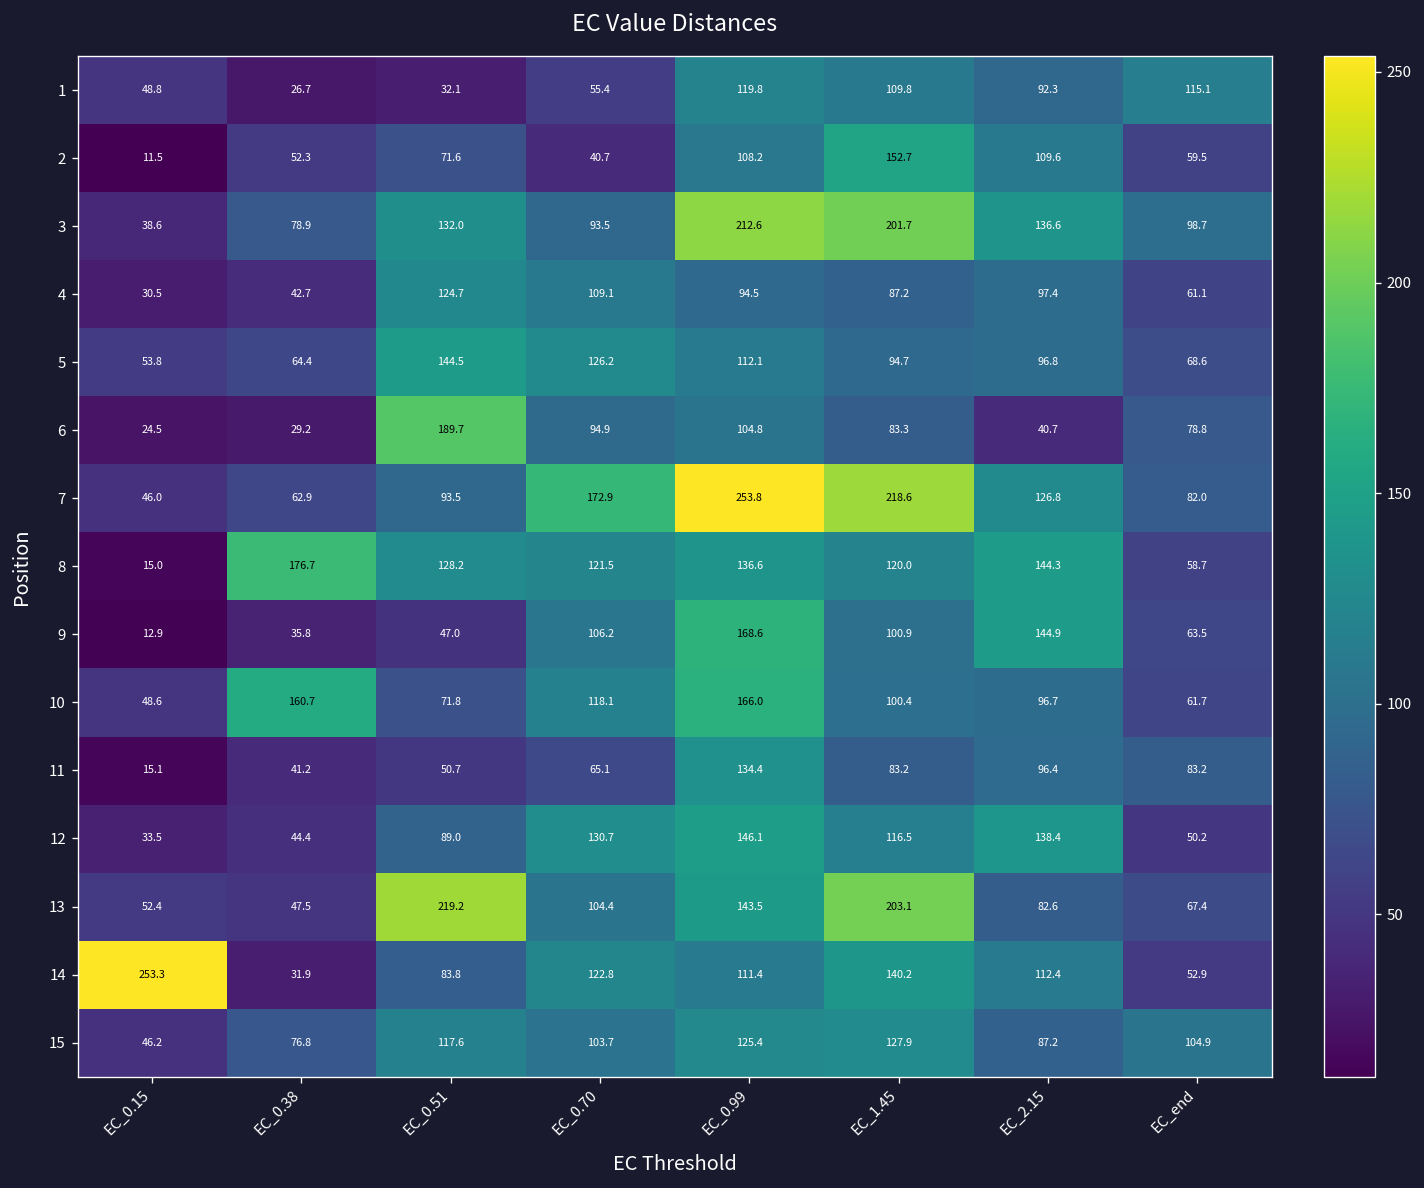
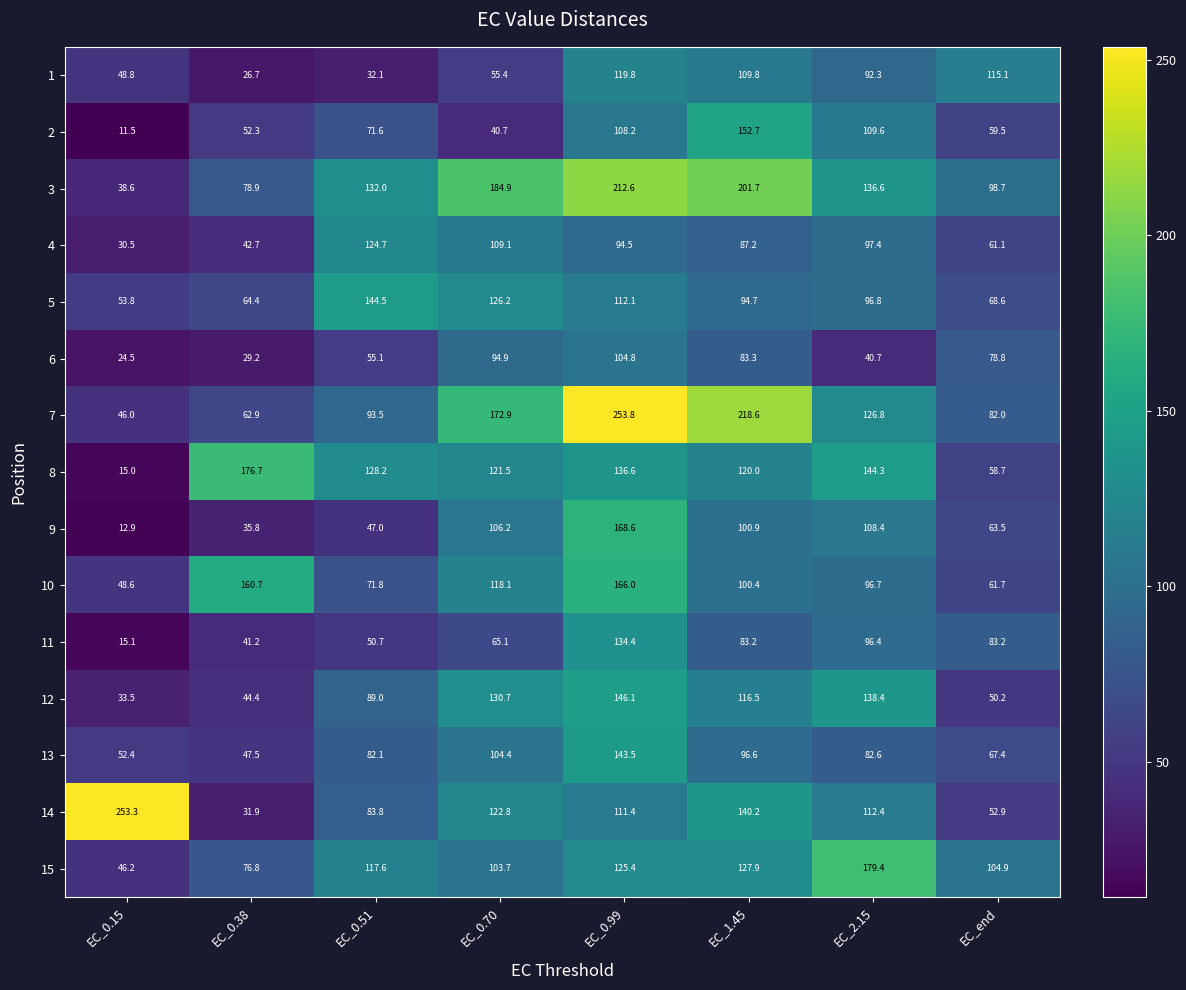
3, EC_0.70: 93.5 -> 184.9
6, EC_0.51: 189.7 -> 55.1
9, EC_2.15: 144.9 -> 108.4
13, EC_0.51: 219.2 -> 82.1
13, EC_1.45: 203.1 -> 96.6
15, EC_2.15: 87.2 -> 179.4
